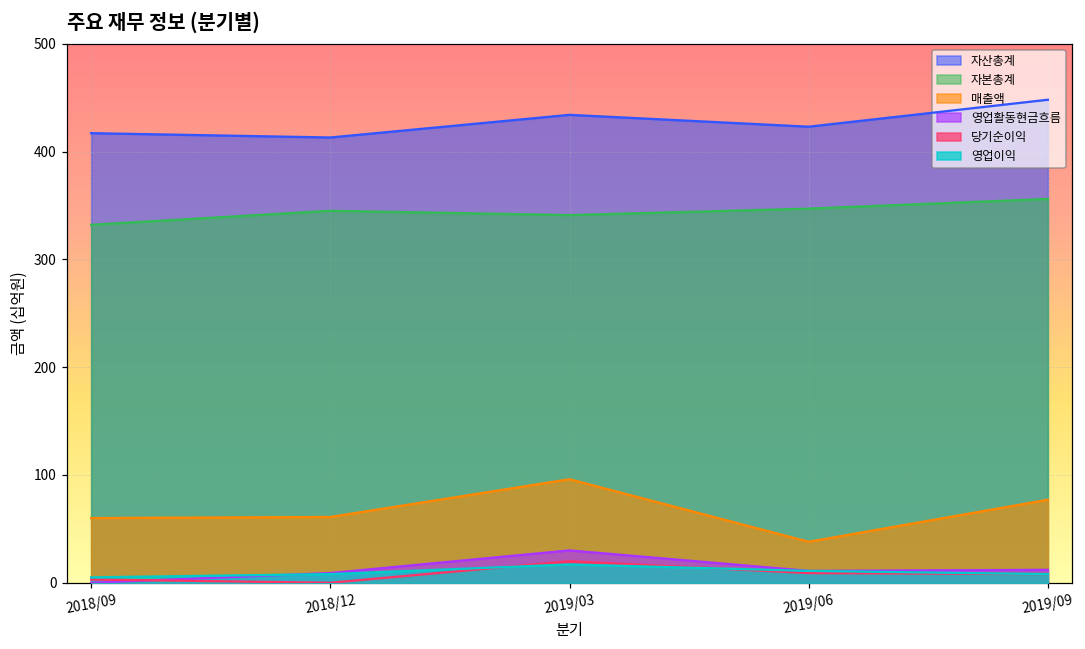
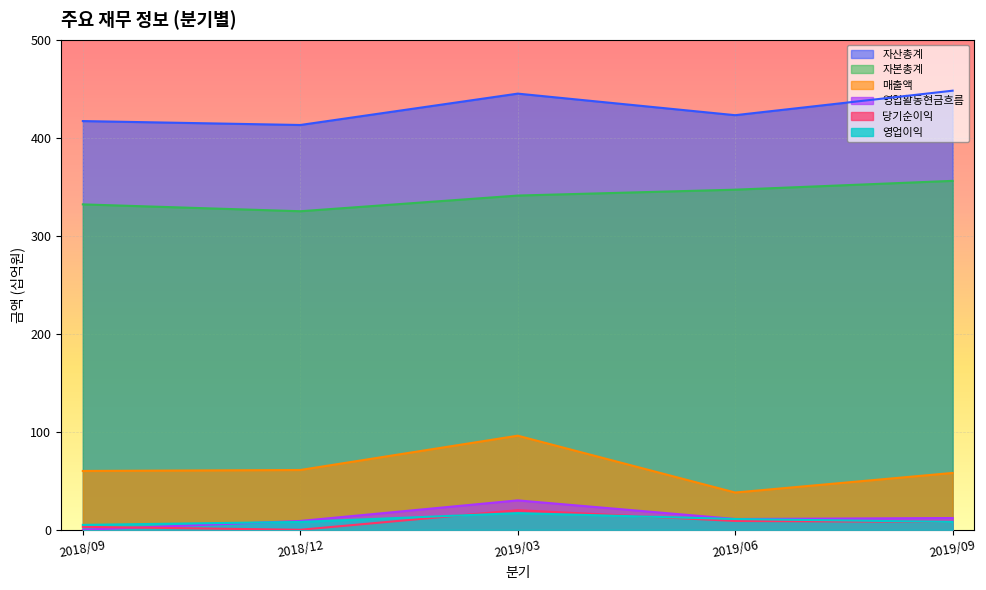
자본총계, 2018/12: 350 -> 330
자산총계, 2019/03: 430 -> 450
매출액, 2019/09: 80 -> 60
